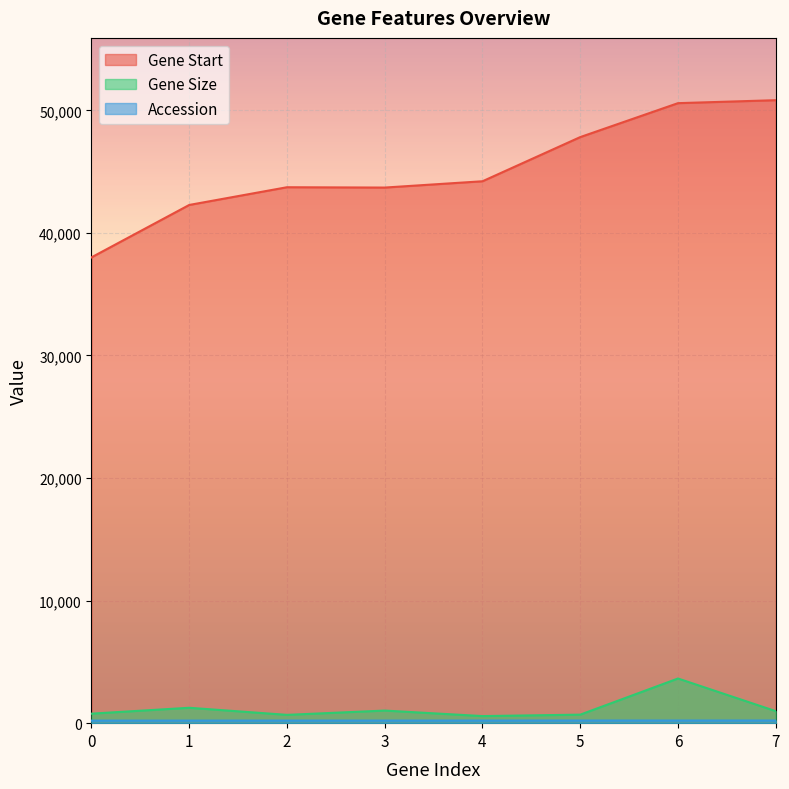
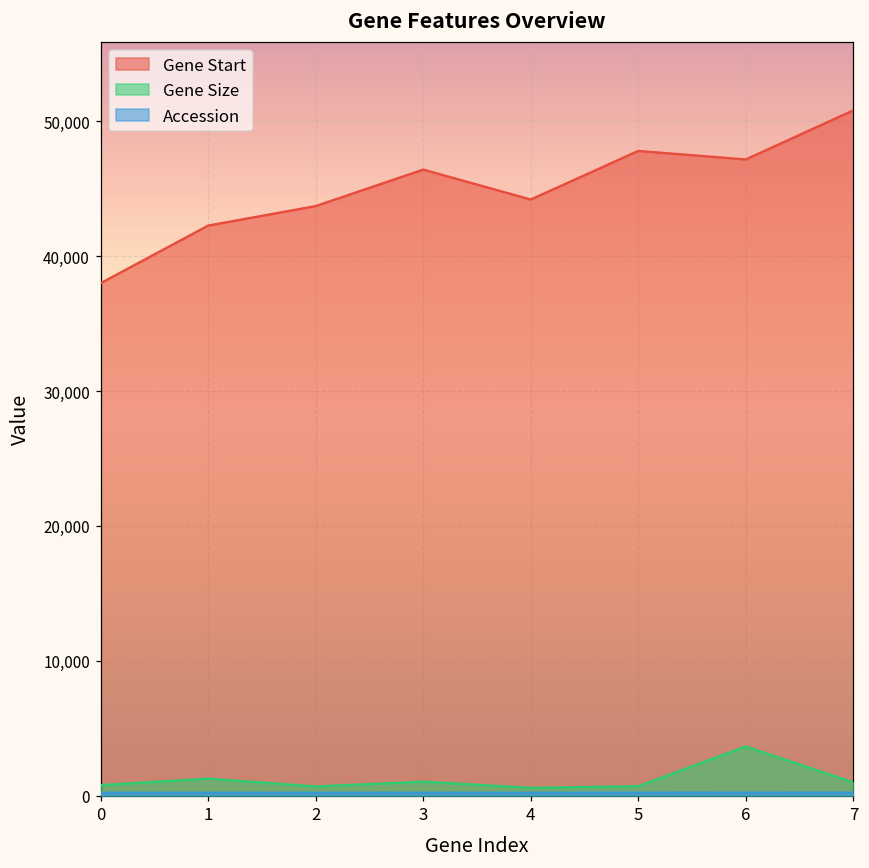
Gene Start, 3: 43,700 -> 46,400
Gene Start, 6: 50,600 -> 47,200
